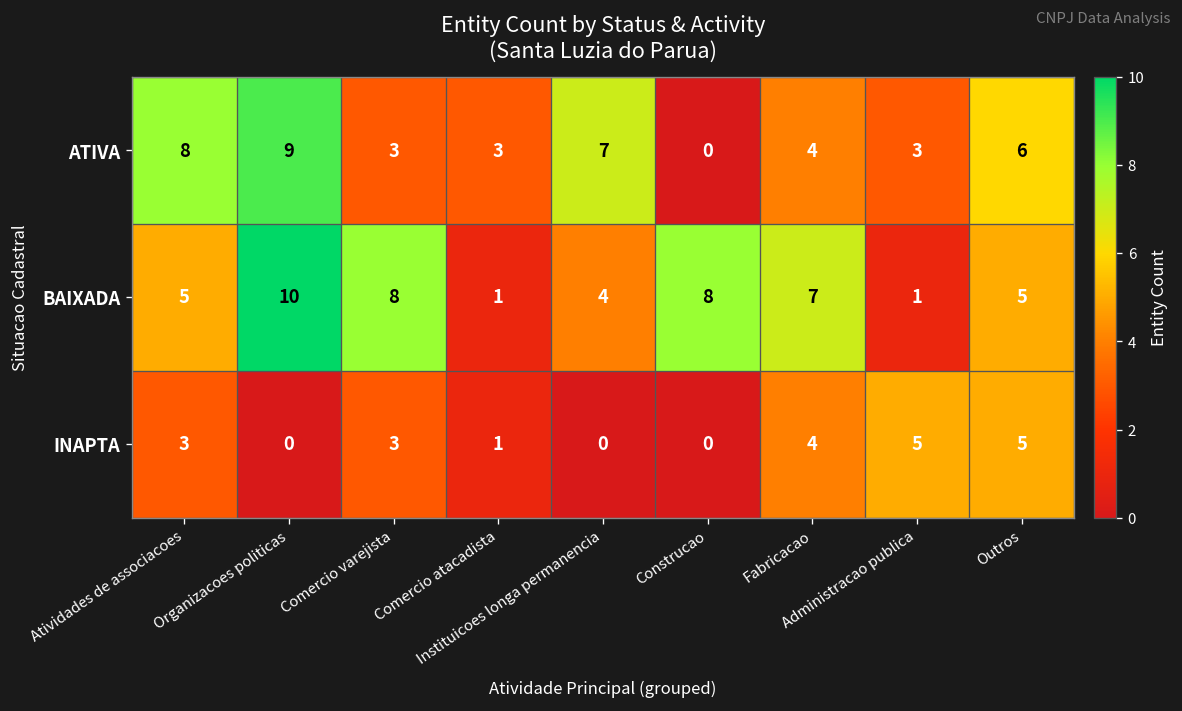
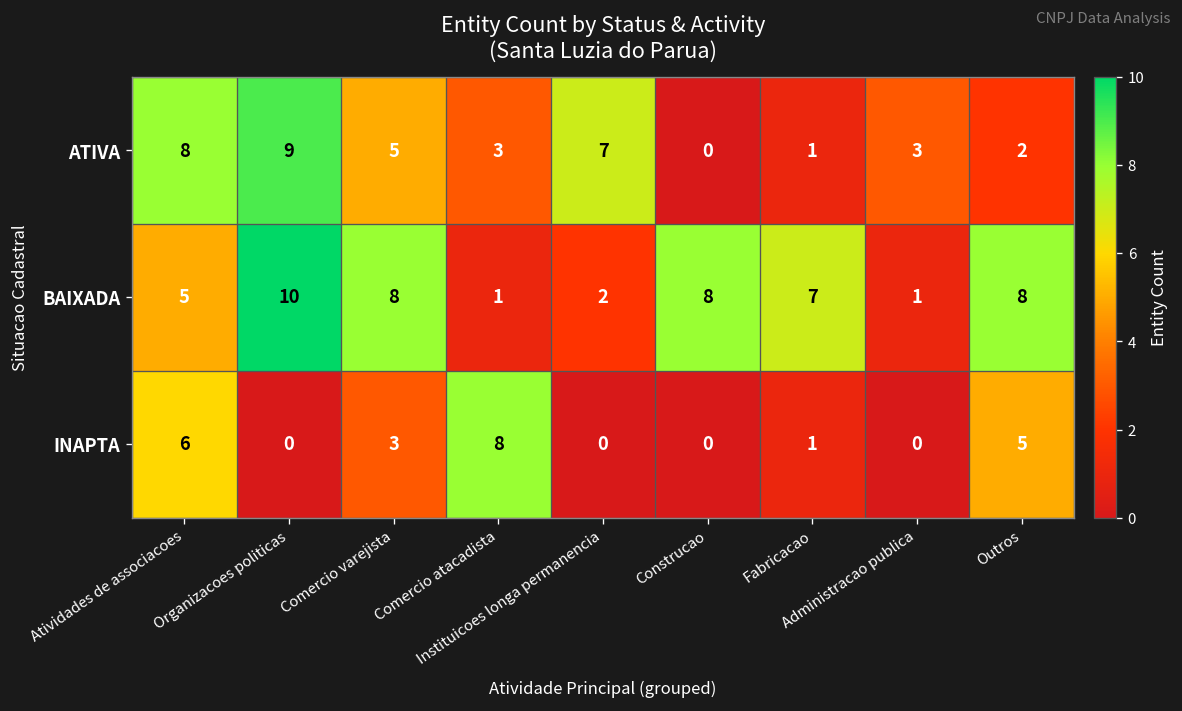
ATIVA, Comercio varejista: 3 -> 5
ATIVA, Fabricacao: 4 -> 1
ATIVA, Outros: 6 -> 2
BAIXADA, Instituicoes longa permanencia: 4 -> 2
BAIXADA, Outros: 5 -> 8
INAPTA, Atividades de associacoes: 3 -> 6
INAPTA, Comercio atacadista: 1 -> 8
INAPTA, Fabricacao: 4 -> 1
INAPTA, Administracao publica: 5 -> 0
